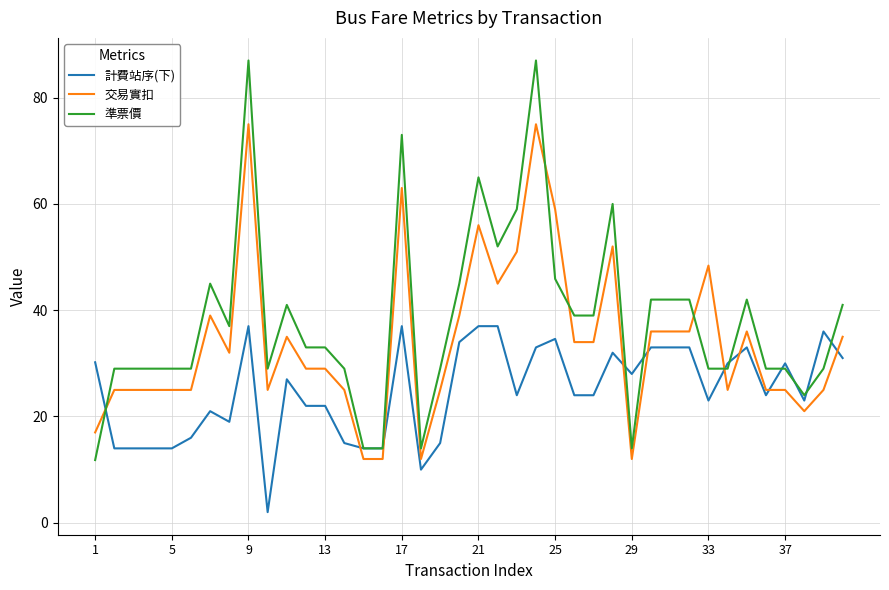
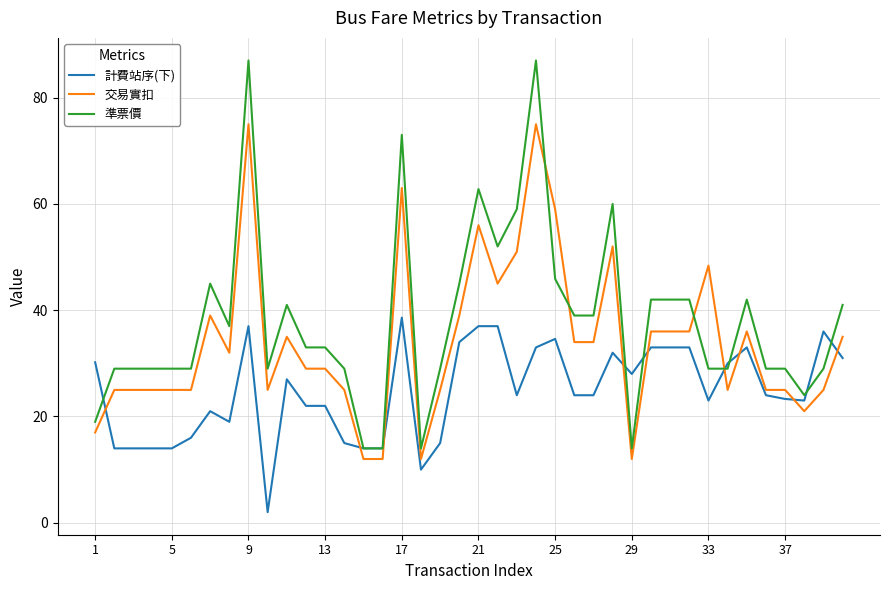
準票價, 1: 12 -> 19
計費站序(下), 17: 37 -> 39
準票價, 21: 65 -> 63
計費站序(下), 37: 30 -> 23
